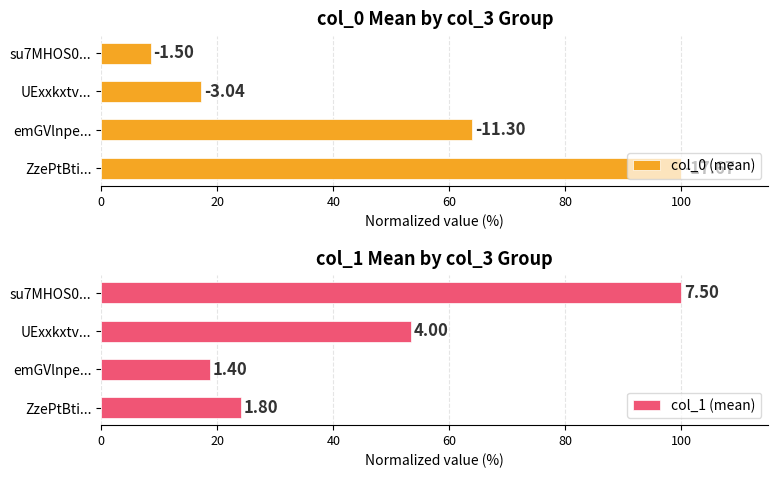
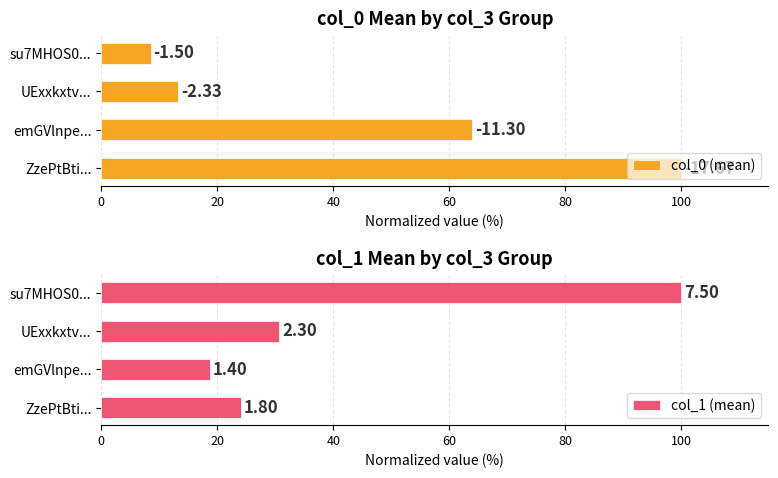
col_0 Mean by col_3 Group, UExxkxtv...: -3.04 -> -2.33
col_1 Mean by col_3 Group, UExxkxtv...: 4.00 -> 2.30
